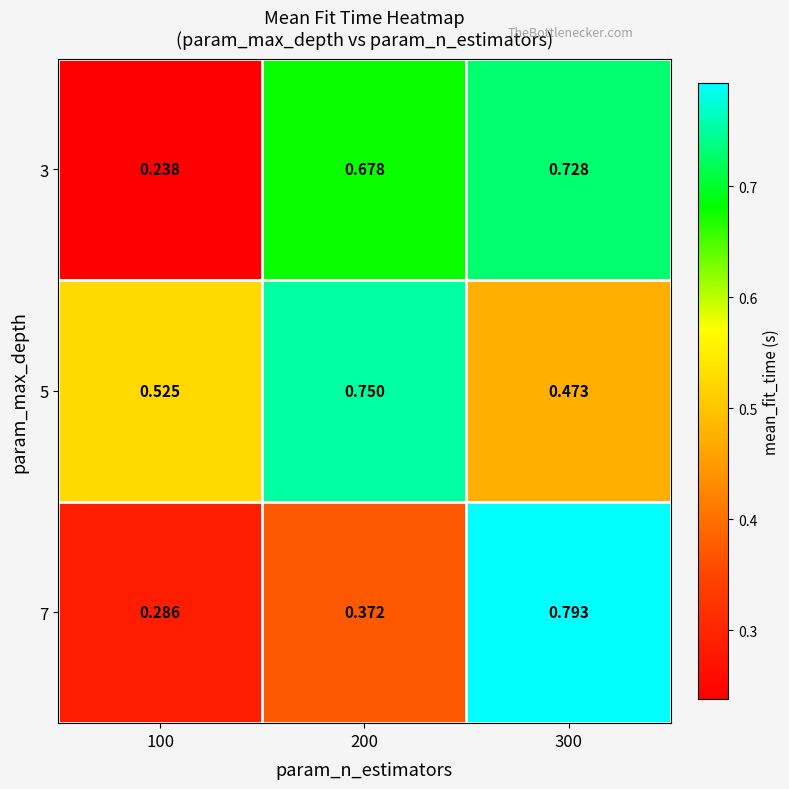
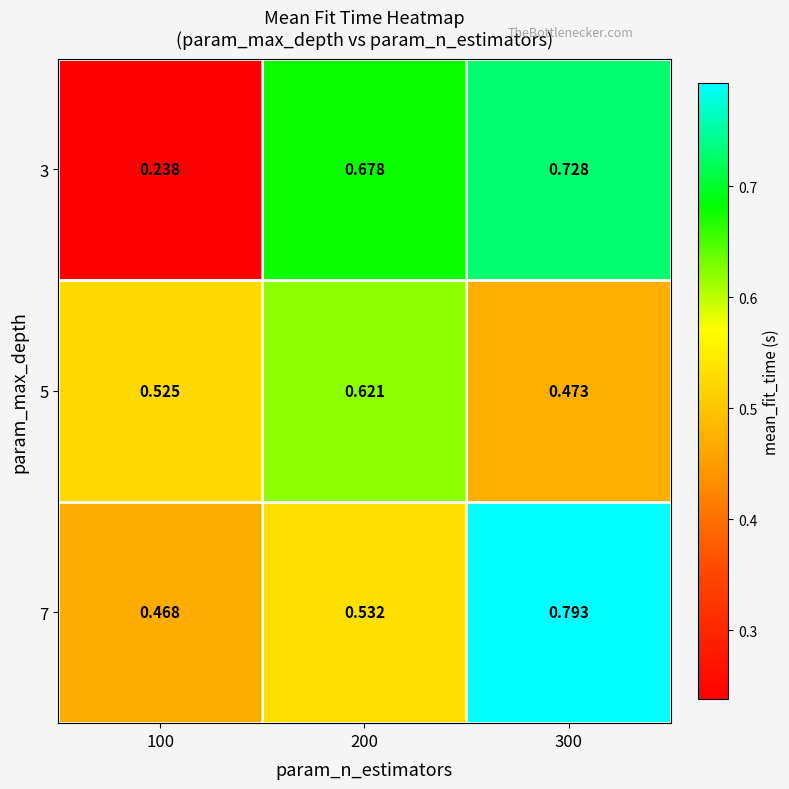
5, 200: 0.750 -> 0.621
7, 100: 0.286 -> 0.468
7, 200: 0.372 -> 0.532
